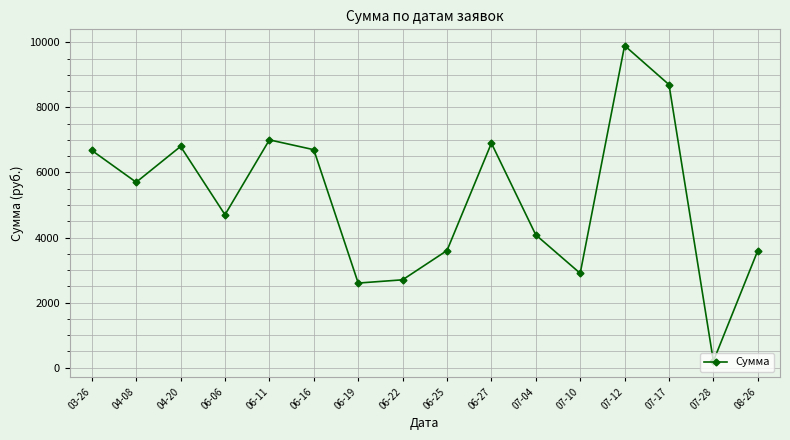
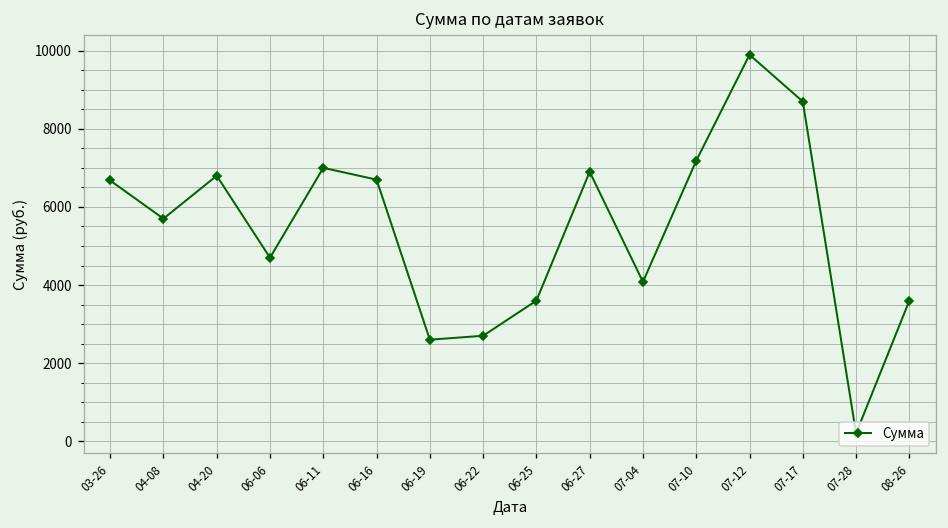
07-10: 2900 -> 7200
